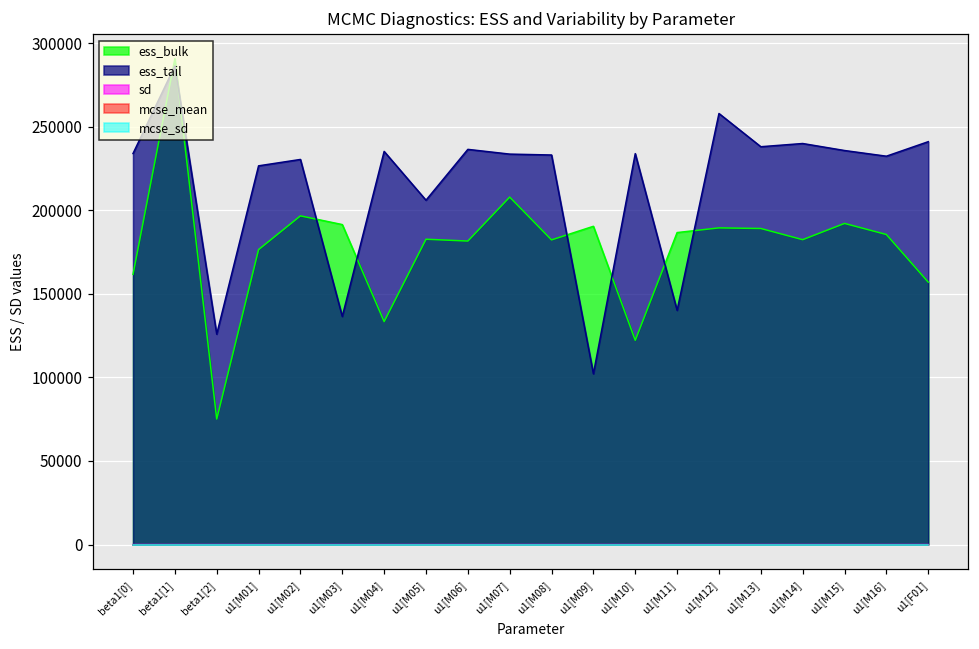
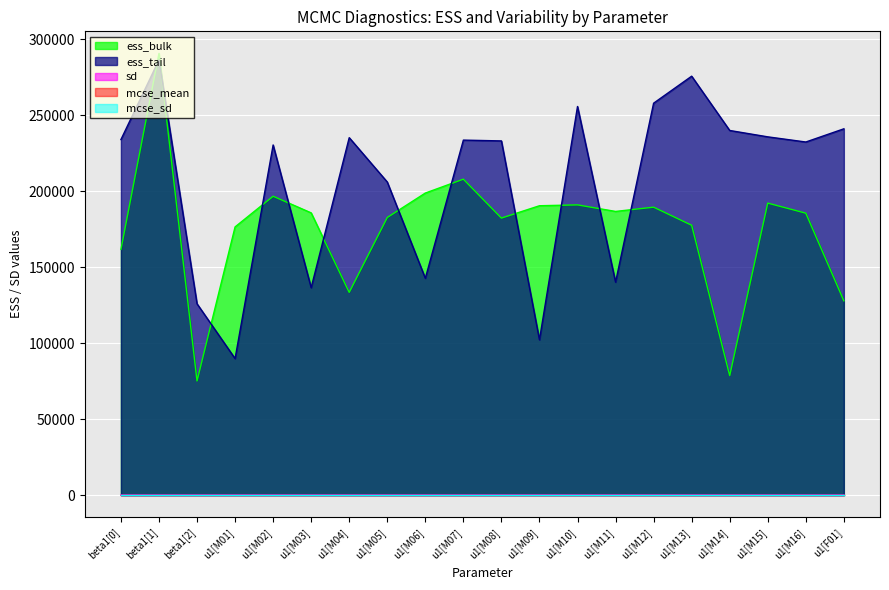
ess_tail, u1[M01]: 227000 -> 90000
ess_bulk, u1[M03]: 191000 -> 186000
ess_bulk, u1[M06]: 182000 -> 199000
ess_tail, u1[M06]: 236000 -> 143000
ess_bulk, u1[M10]: 122000 -> 191000
ess_tail, u1[M10]: 234000 -> 256000
ess_bulk, u1[M13]: 189000 -> 178000
ess_tail, u1[M13]: 238000 -> 276000
ess_bulk, u1[M14]: 182000 -> 79000
ess_bulk, u1[F01]: 157000 -> 128000
